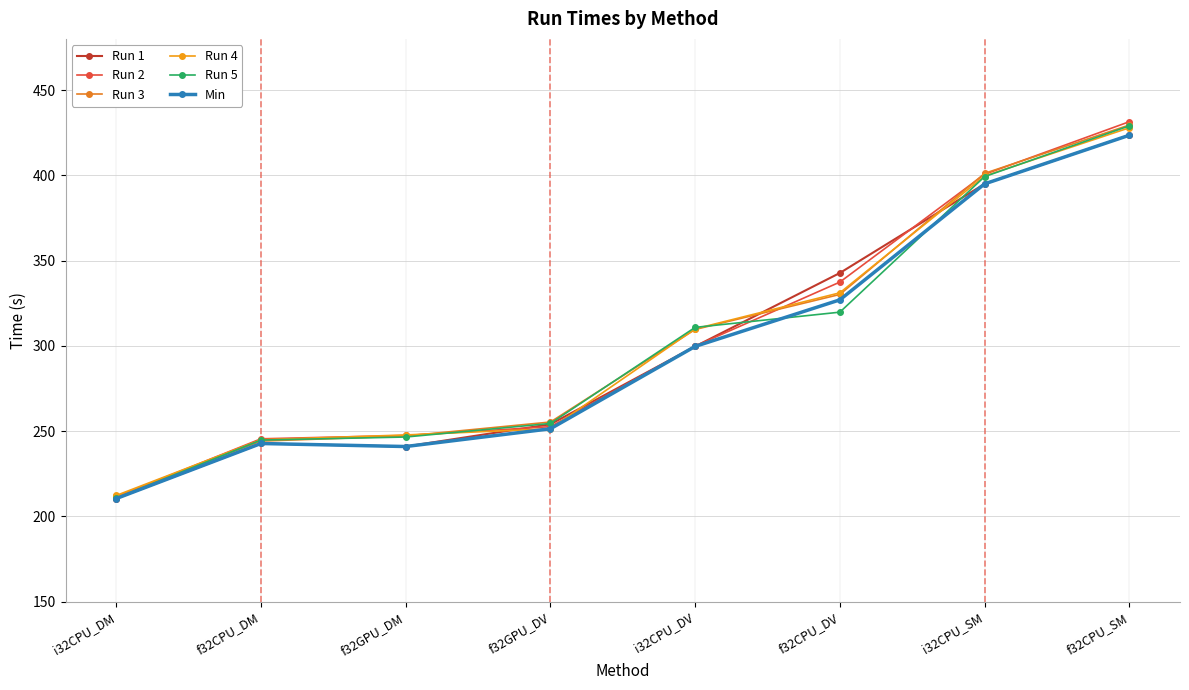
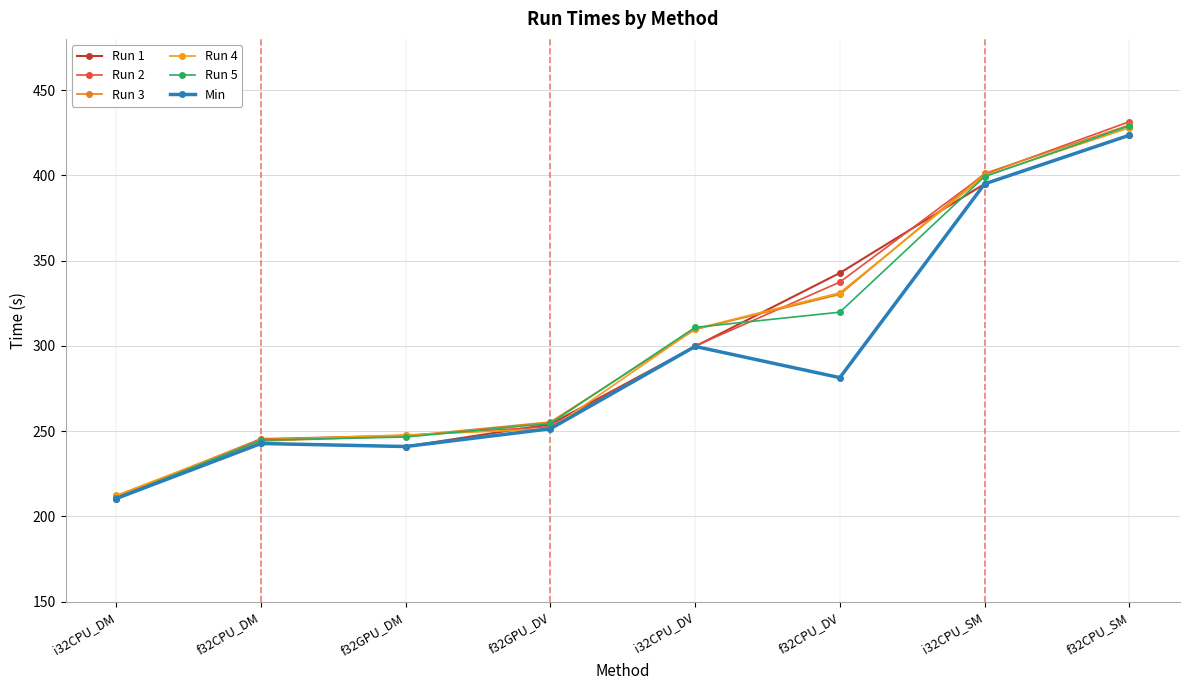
Min, f32CPU_DV: 327 -> 281
